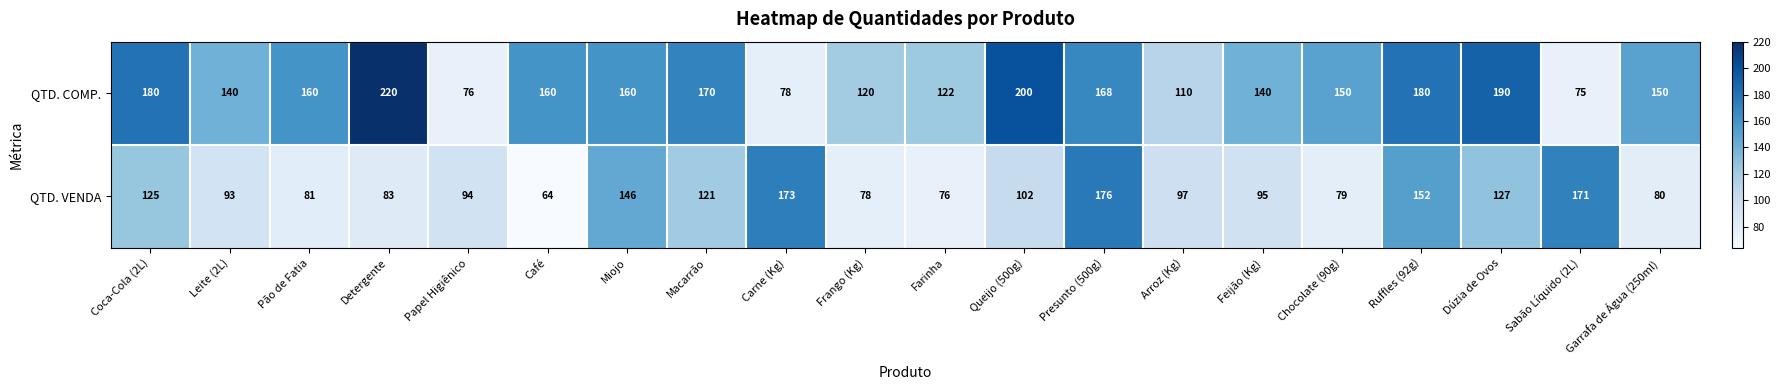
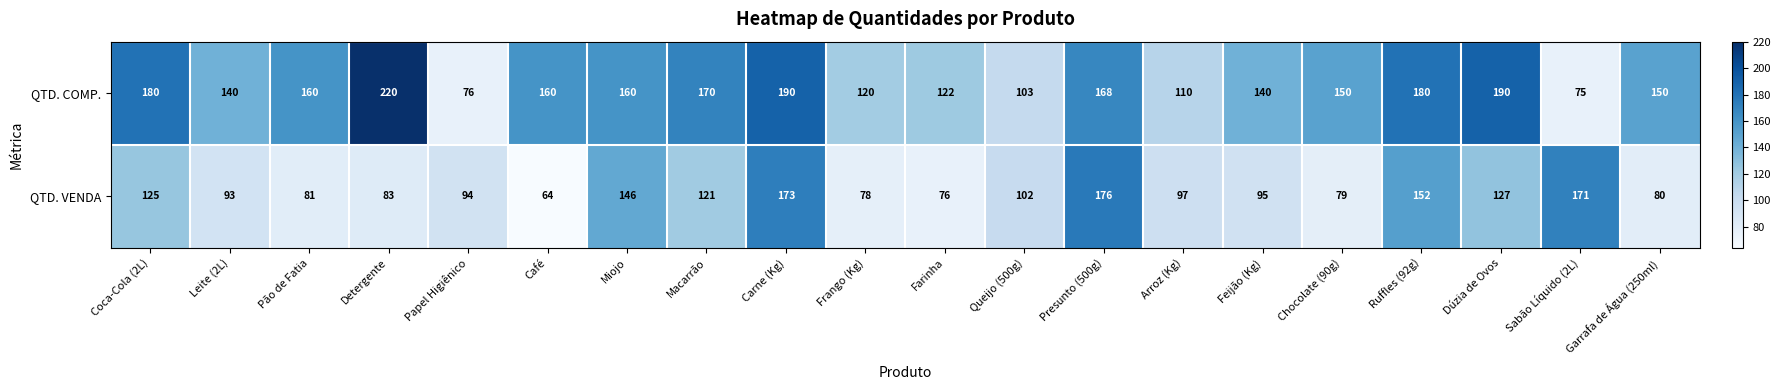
QTD. COMP., Carne (Kg): 78 -> 190
QTD. COMP., Queijo (500g): 200 -> 103
